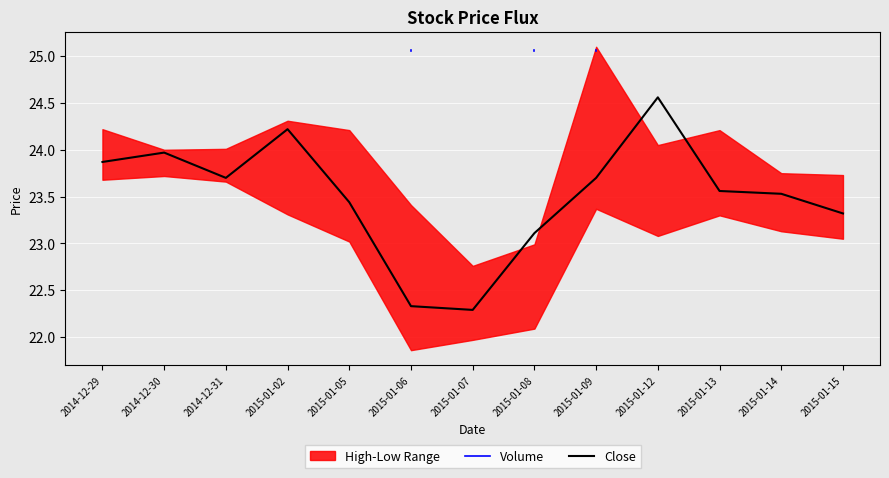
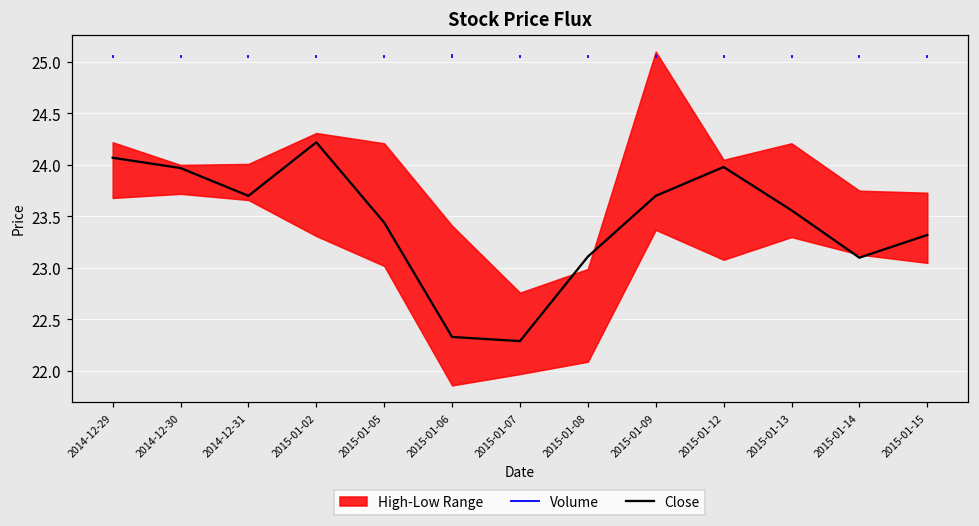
Close, 2014-12-29: 23.9 -> 24.1
Close, 2015-01-12: 24.6 -> 24.0
Close, 2015-01-14: 23.5 -> 23.1
